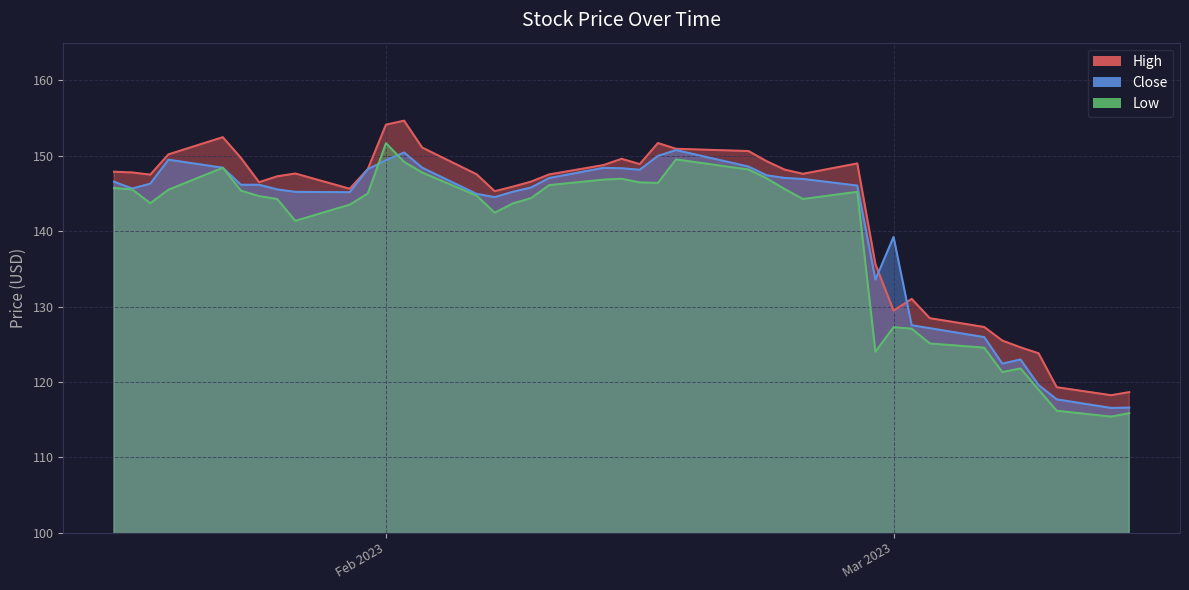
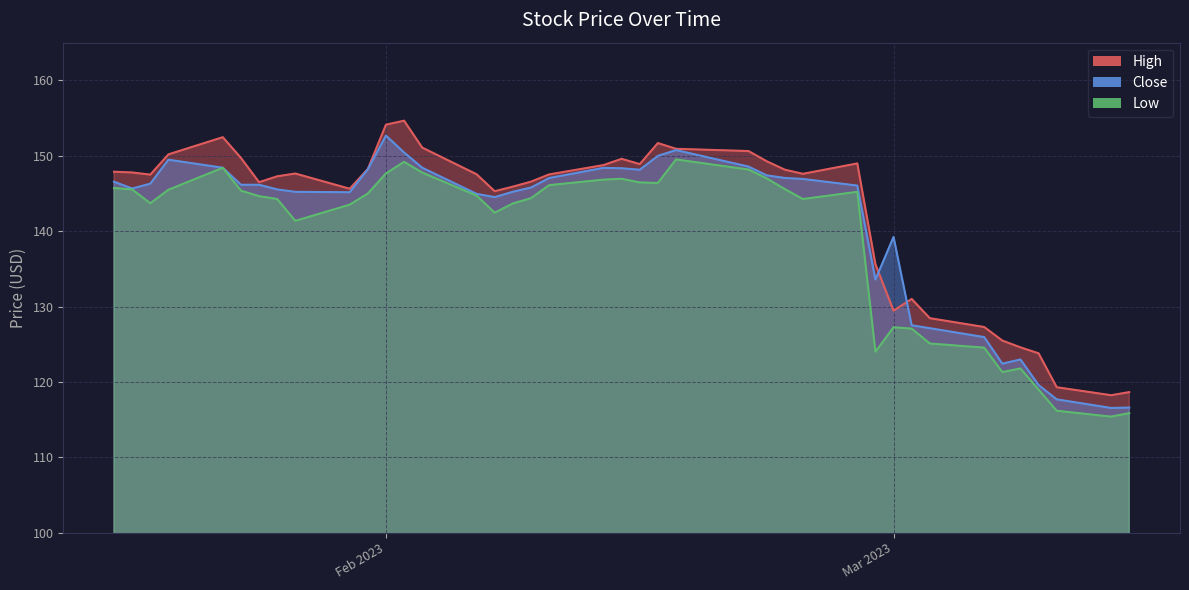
Close, Feb 2023: 149 -> 153
Low, Feb 2023: 152 -> 148
